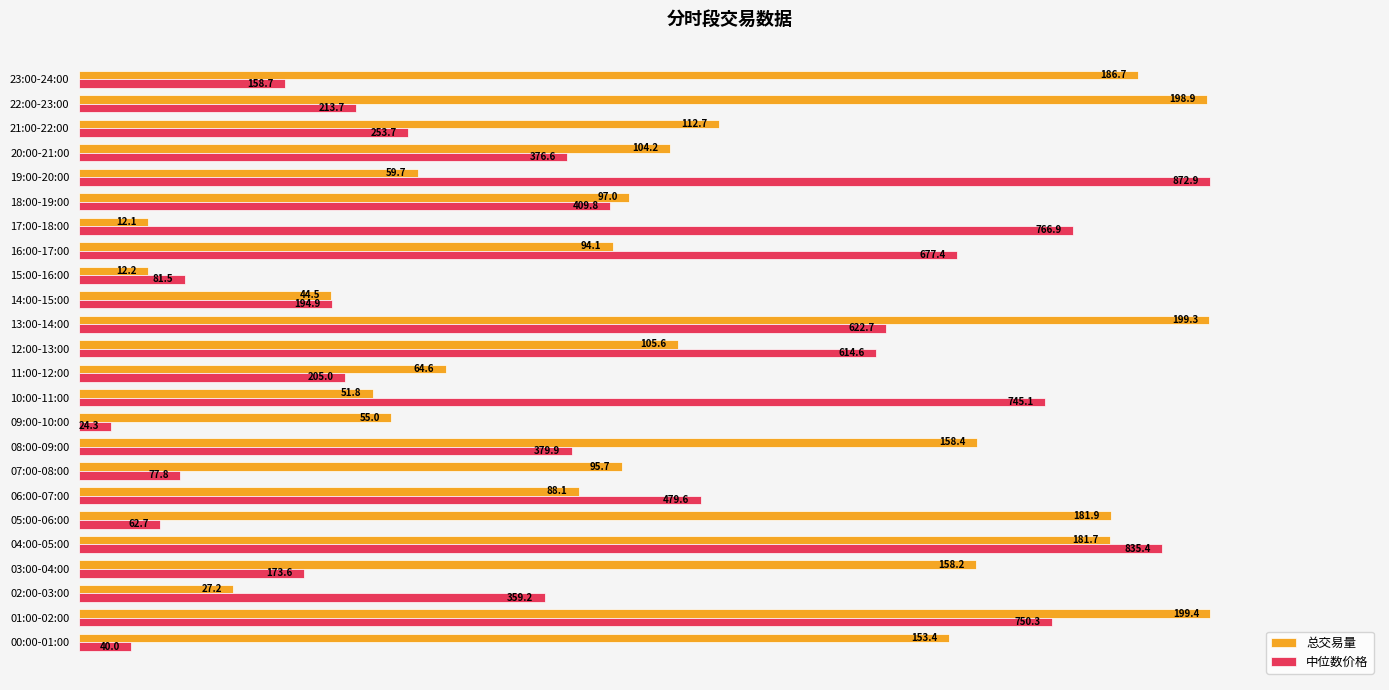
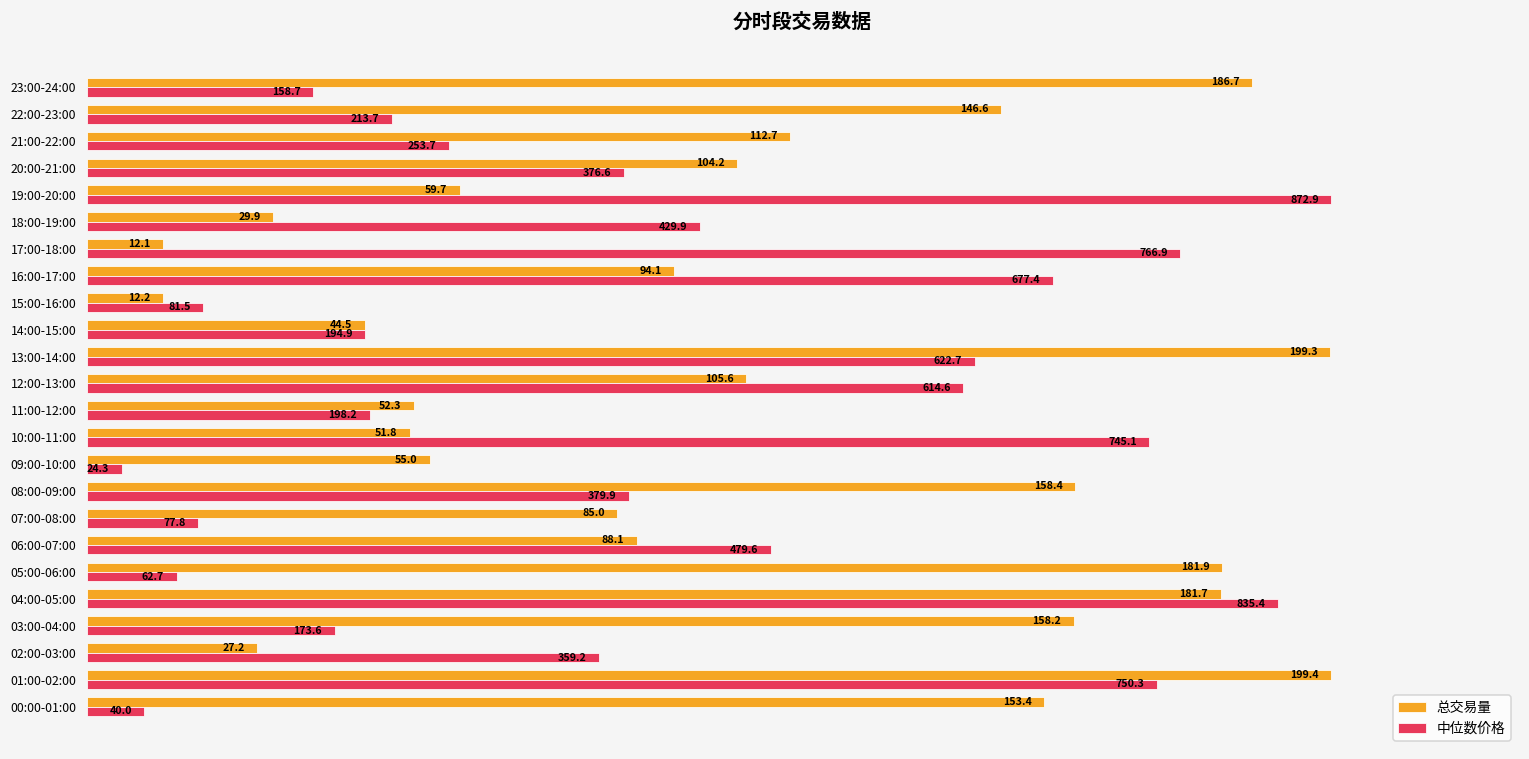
总交易量, 22:00-23:00: 198.9 -> 146.6
总交易量, 18:00-19:00: 97.0 -> 29.9
中位数价格, 18:00-19:00: 409.8 -> 429.9
总交易量, 11:00-12:00: 64.6 -> 52.3
中位数价格, 11:00-12:00: 205.0 -> 198.2
总交易量, 07:00-08:00: 95.7 -> 85.0
